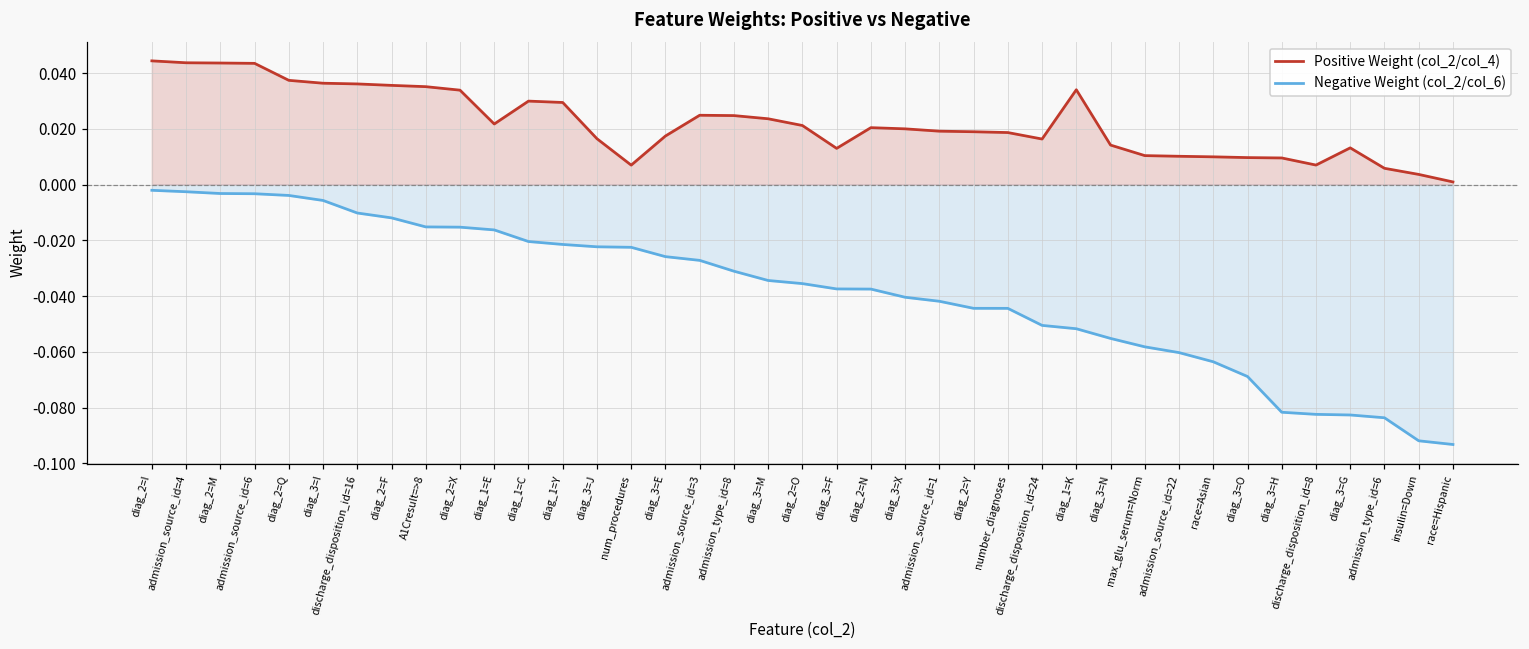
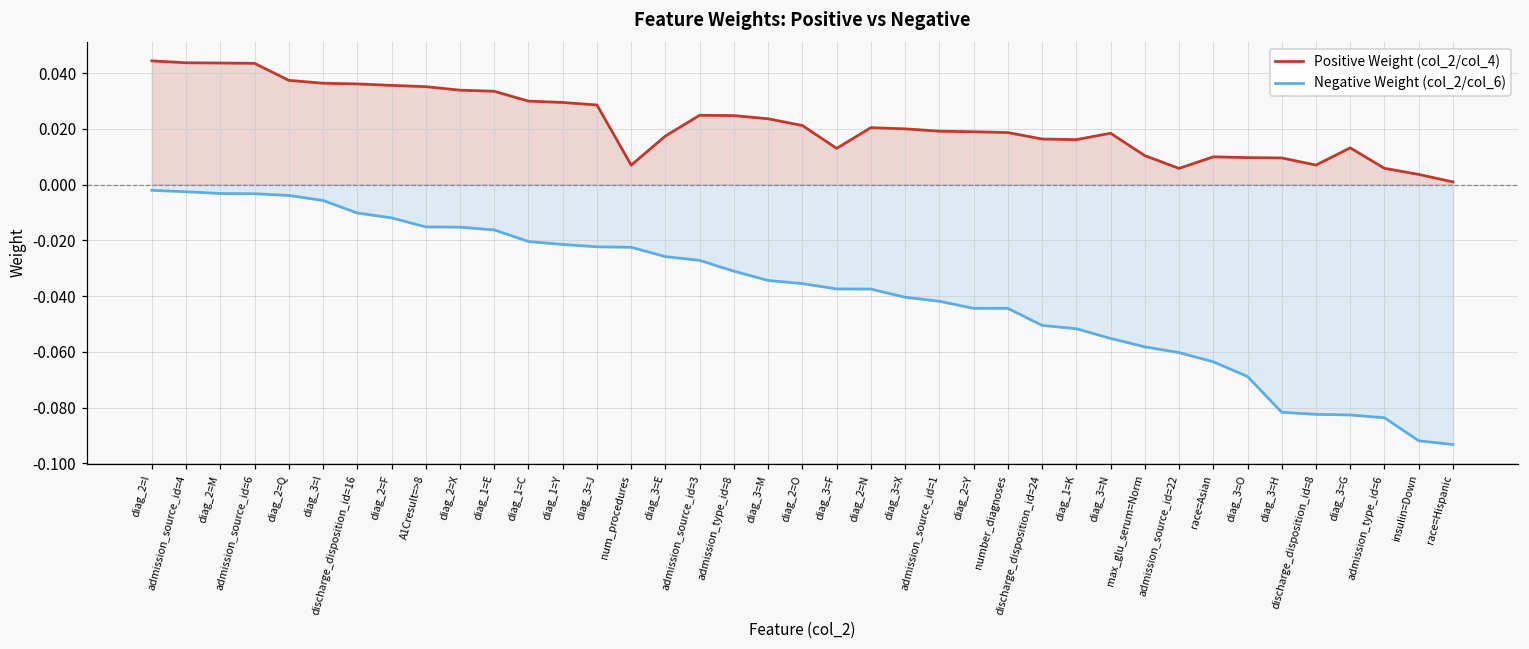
Positive Weight (col_2/col_4), diag_1=E: 0.022 -> 0.034
Positive Weight (col_2/col_4), diag_3=J: 0.017 -> 0.029
Positive Weight (col_2/col_4), diag_1=K: 0.034 -> 0.016
Positive Weight (col_2/col_4), diag_3=N: 0.014 -> 0.018
Positive Weight (col_2/col_4), admission_source_id=22: 0.010 -> 0.006
